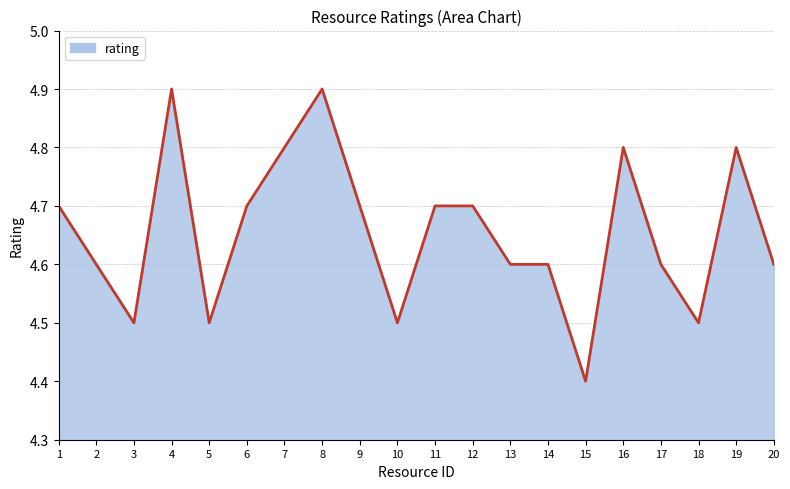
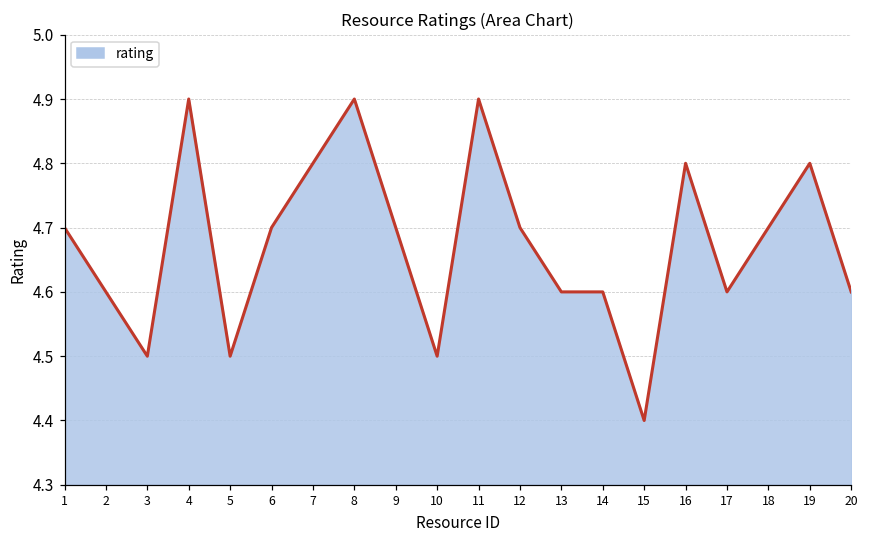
11: 4.7 -> 4.9
18: 4.5 -> 4.7
